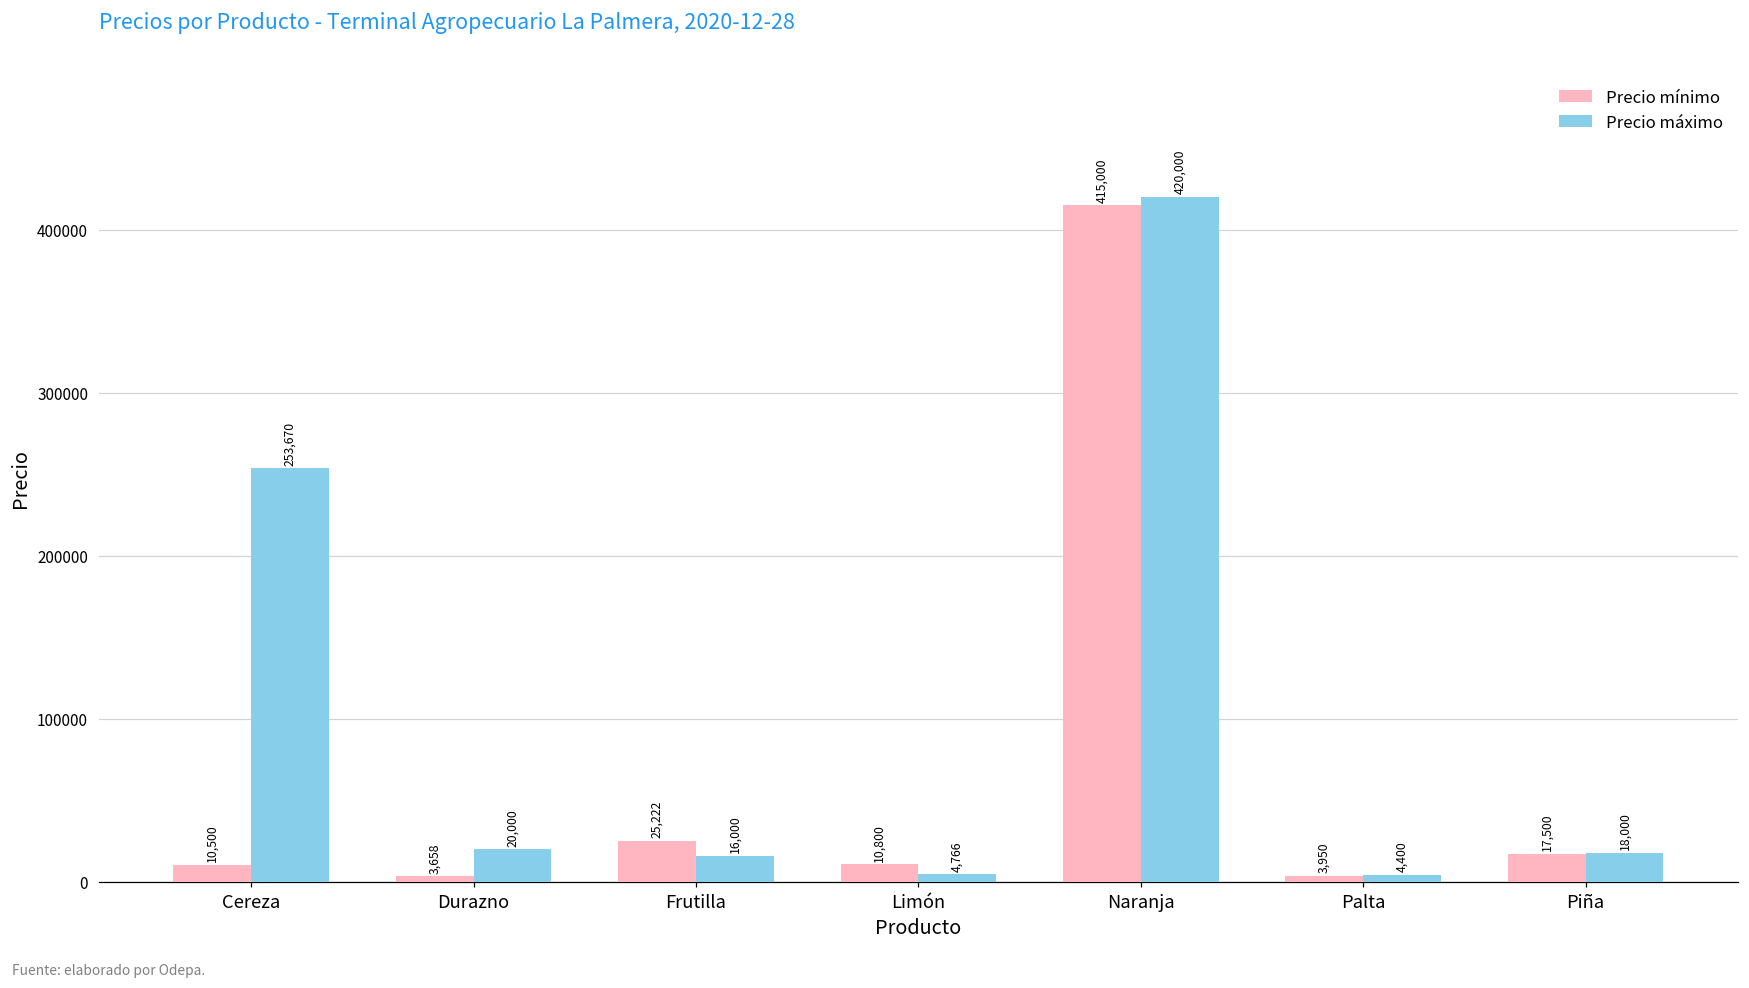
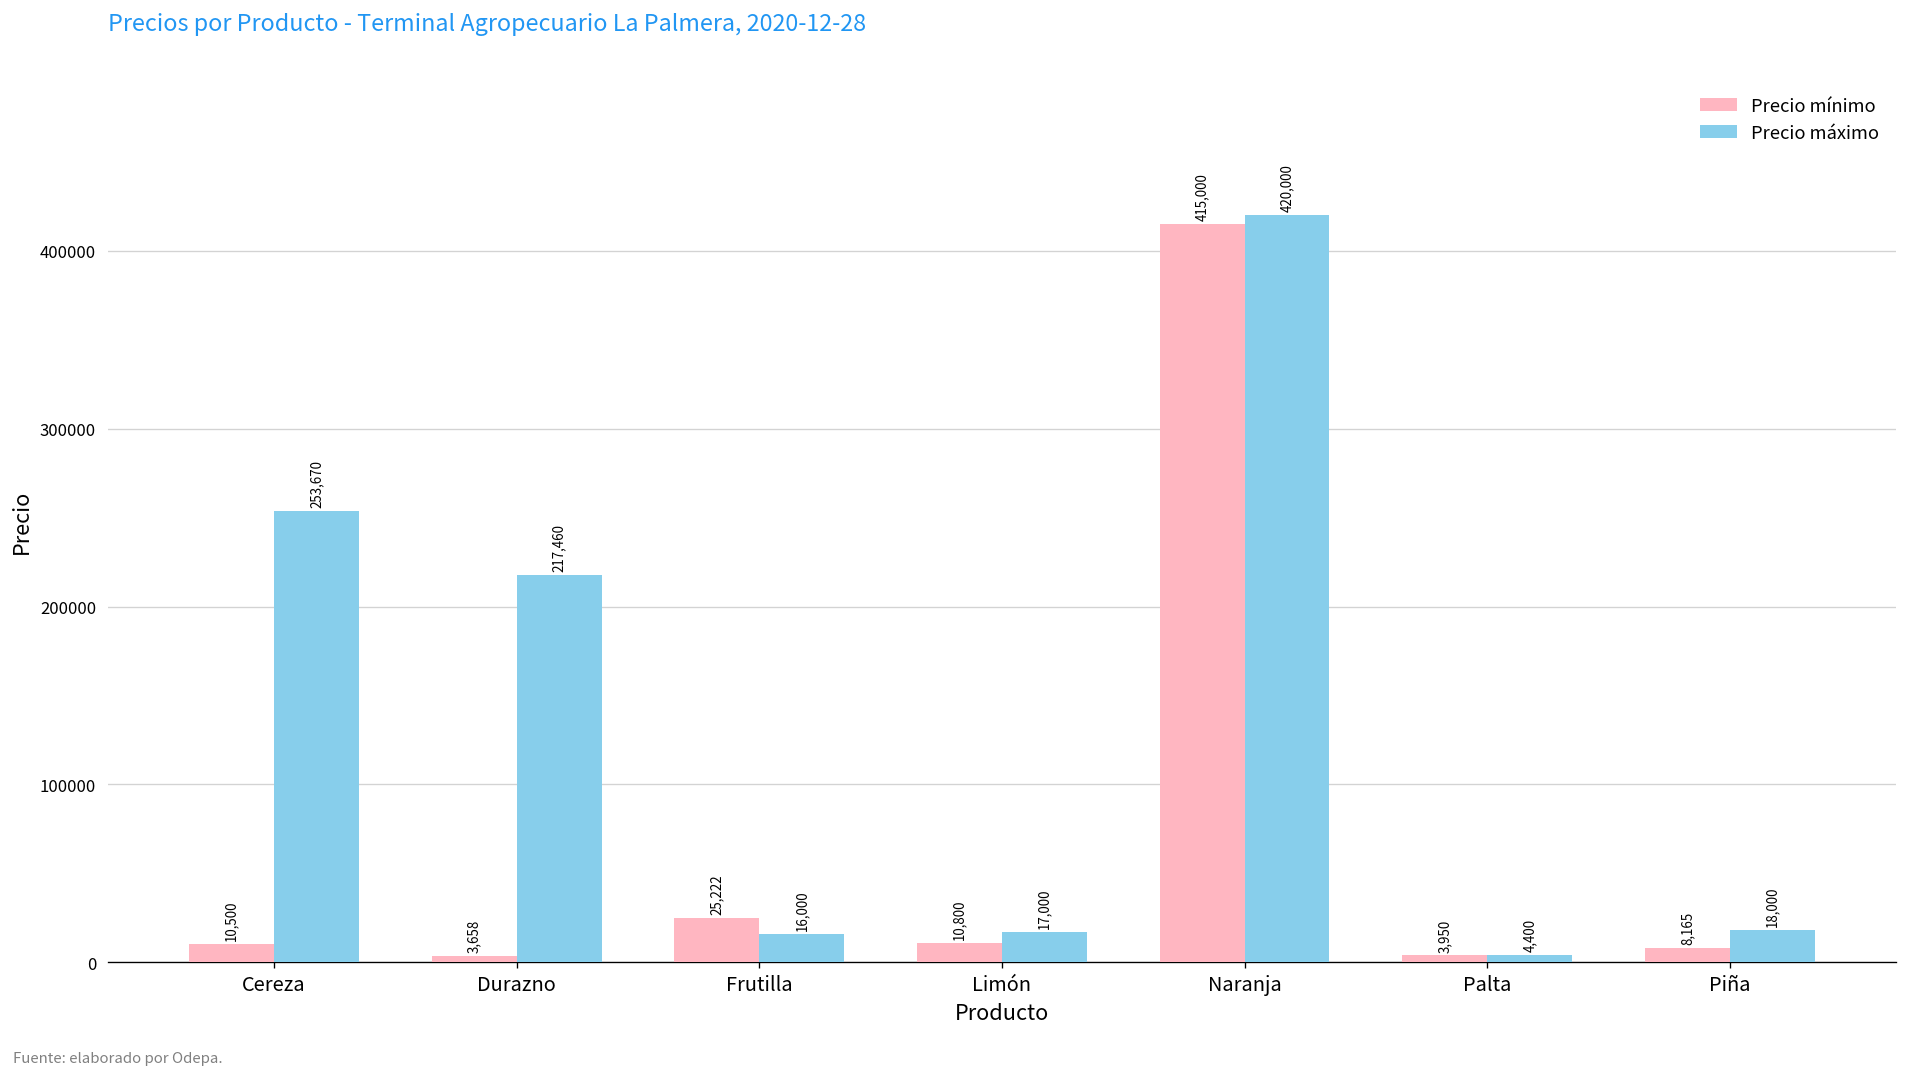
Precio máximo, Durazno: 20,000 -> 217,460
Precio máximo, Limón: 4,766 -> 17,000
Precio mínimo, Piña: 17,500 -> 8,165
